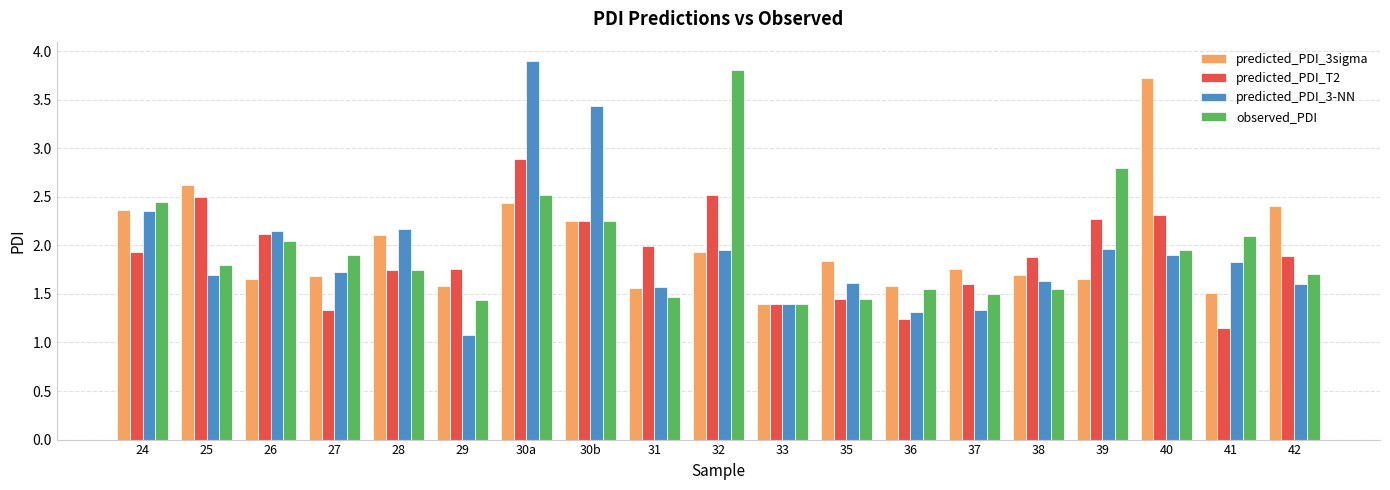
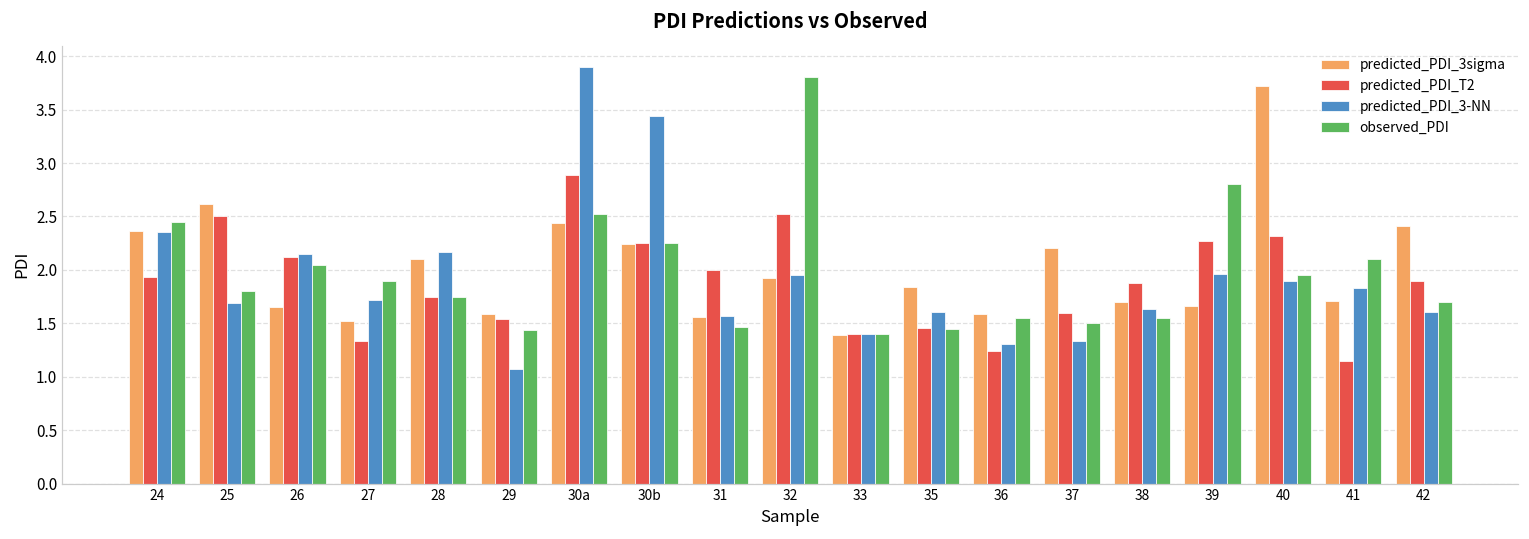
predicted_PDI_3sigma, 27: 1.7 -> 1.5
predicted_PDI_T2, 29: 1.8 -> 1.5
predicted_PDI_3sigma, 37: 1.8 -> 2.2
predicted_PDI_3sigma, 41: 1.5 -> 1.7
